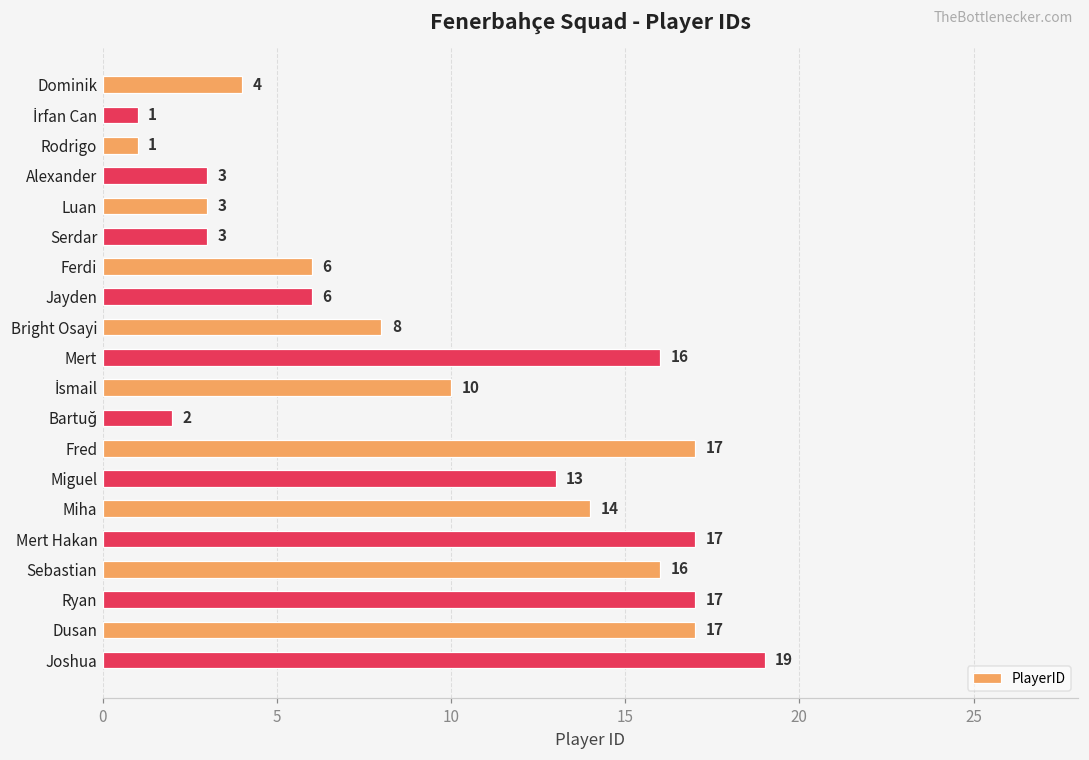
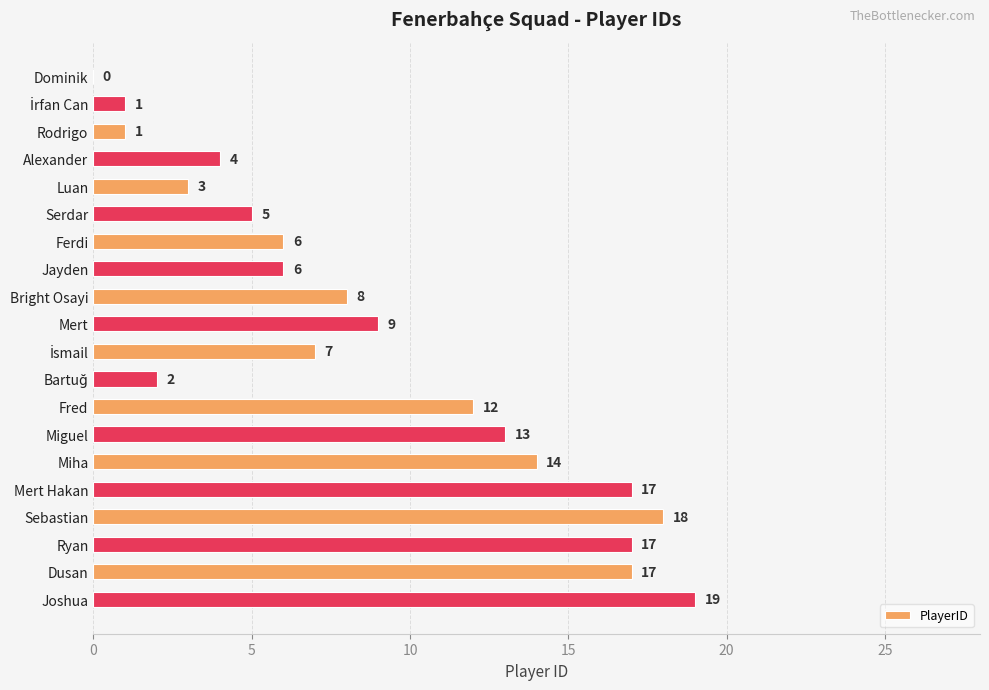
Dominik: 4 -> 0
Alexander: 3 -> 4
Serdar: 3 -> 5
Mert: 16 -> 9
İsmail: 10 -> 7
Fred: 17 -> 12
Sebastian: 16 -> 18
